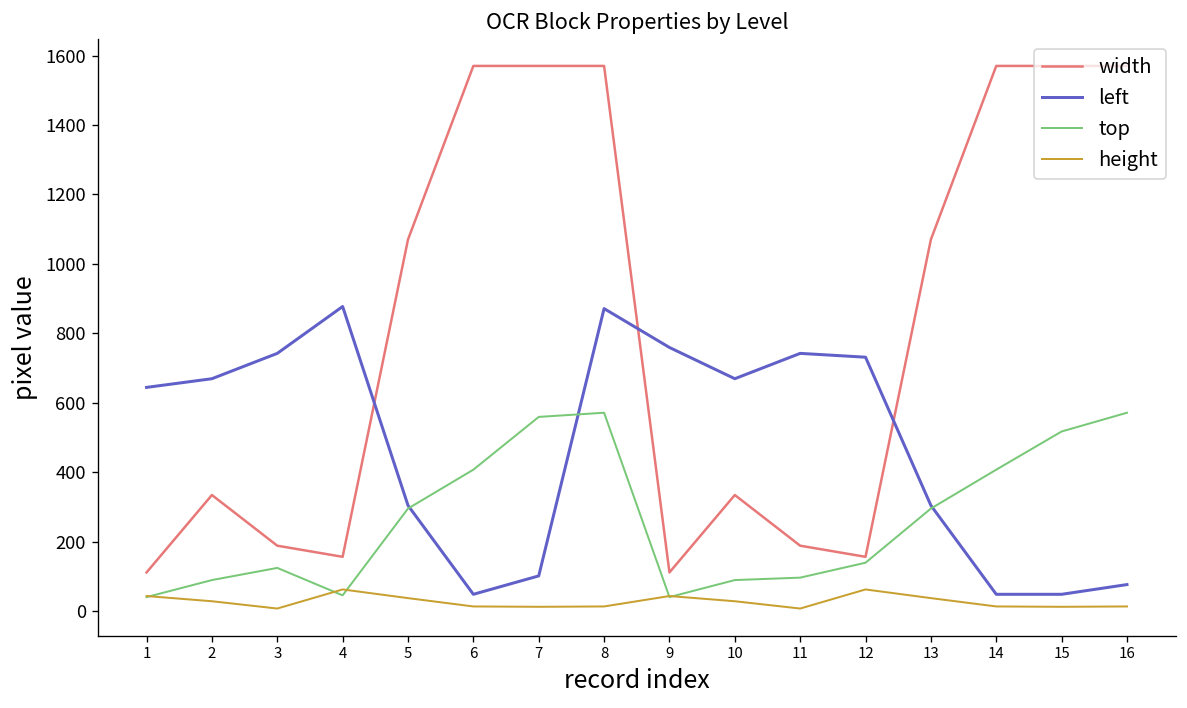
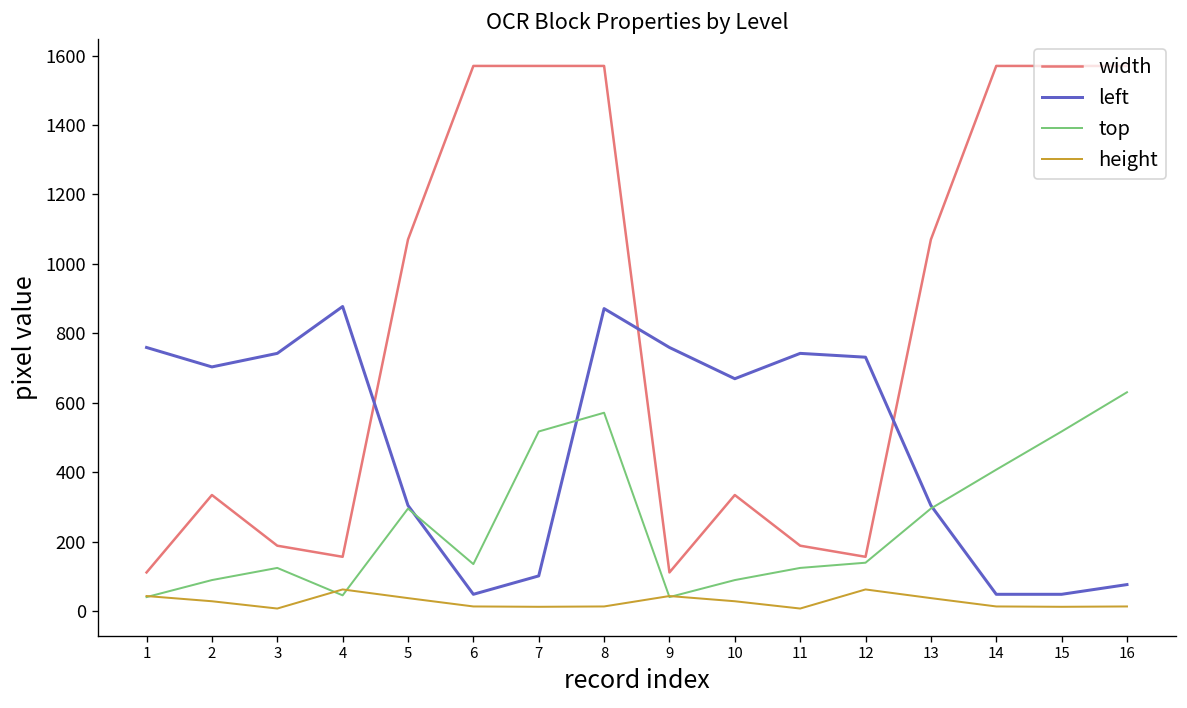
left, 1: 640 -> 760
left, 2: 670 -> 700
top, 6: 410 -> 140
top, 7: 560 -> 520
top, 11: 100 -> 120
top, 16: 570 -> 630
